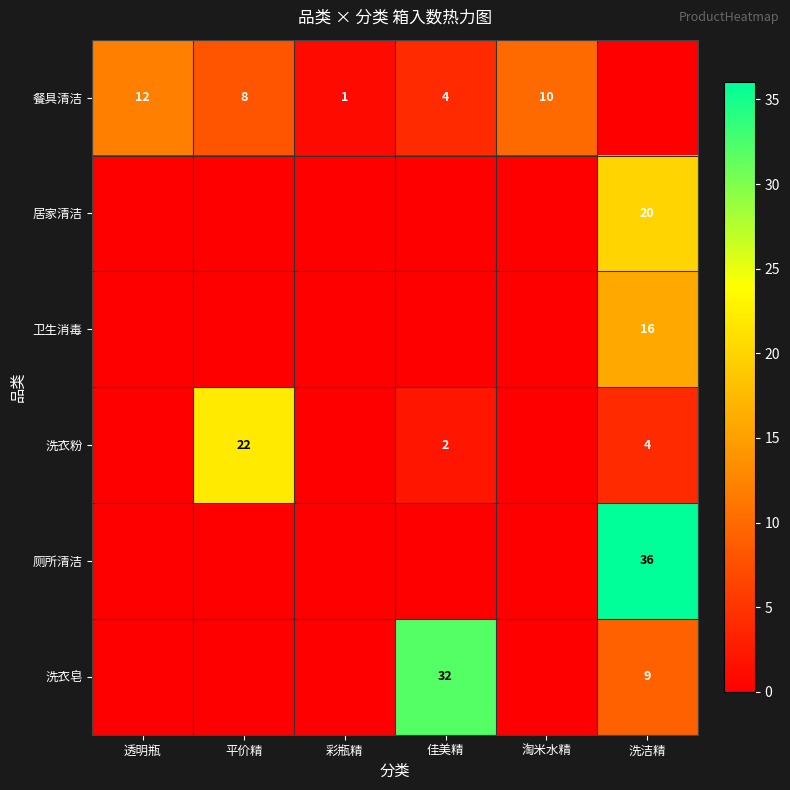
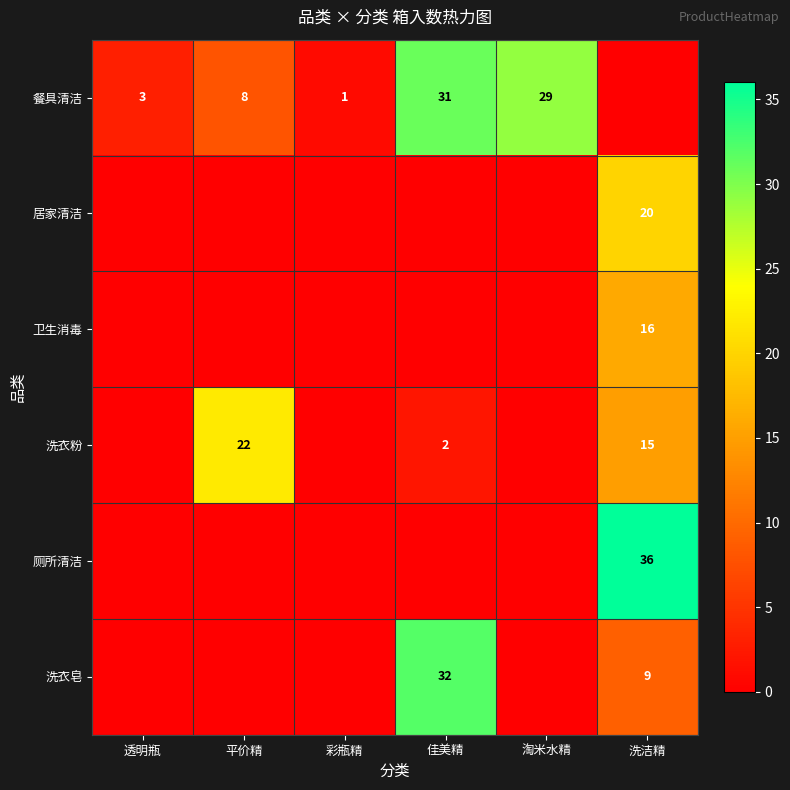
餐具清洁, 透明瓶: 12 -> 3
餐具清洁, 佳美精: 4 -> 31
餐具清洁, 淘米水精: 10 -> 29
洗衣粉, 洗洁精: 4 -> 15
